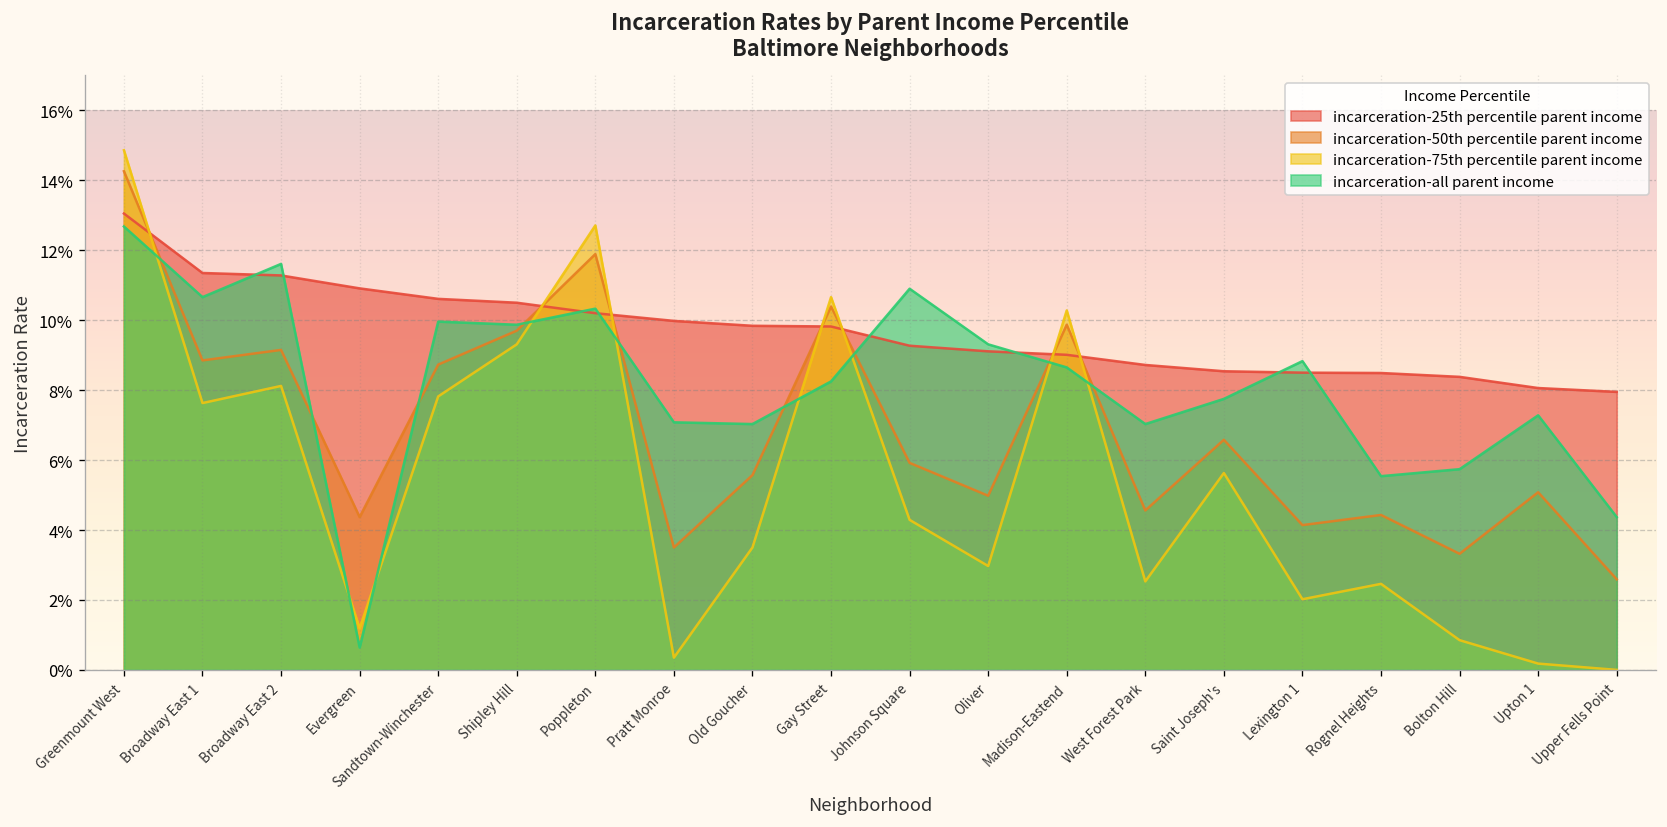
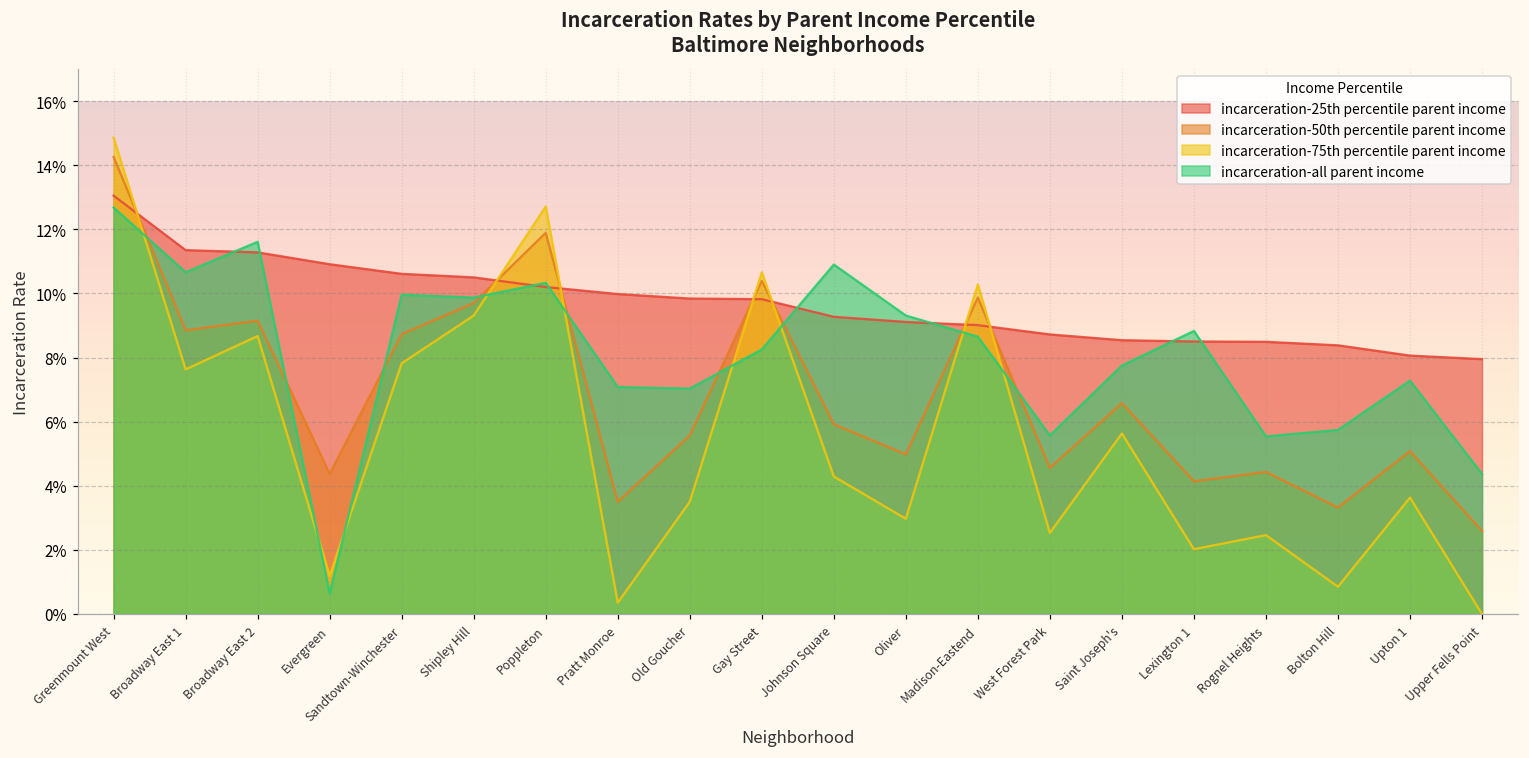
incarceration-75th percentile parent income, Broadway East 2: 8.1% -> 8.7%
incarceration-all parent income, West Forest Park: 7.0% -> 5.6%
incarceration-75th percentile parent income, Upton 1: 0.2% -> 3.6%
